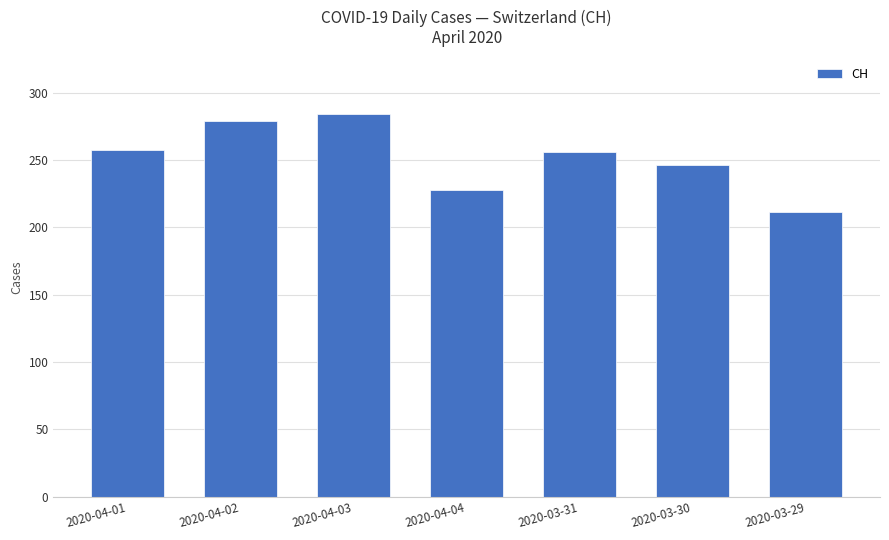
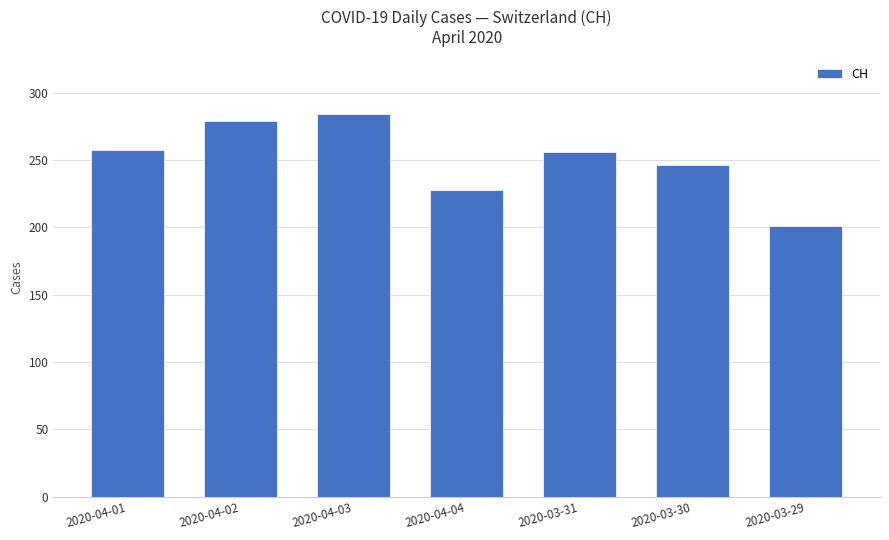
2020-03-29: 211 -> 201
